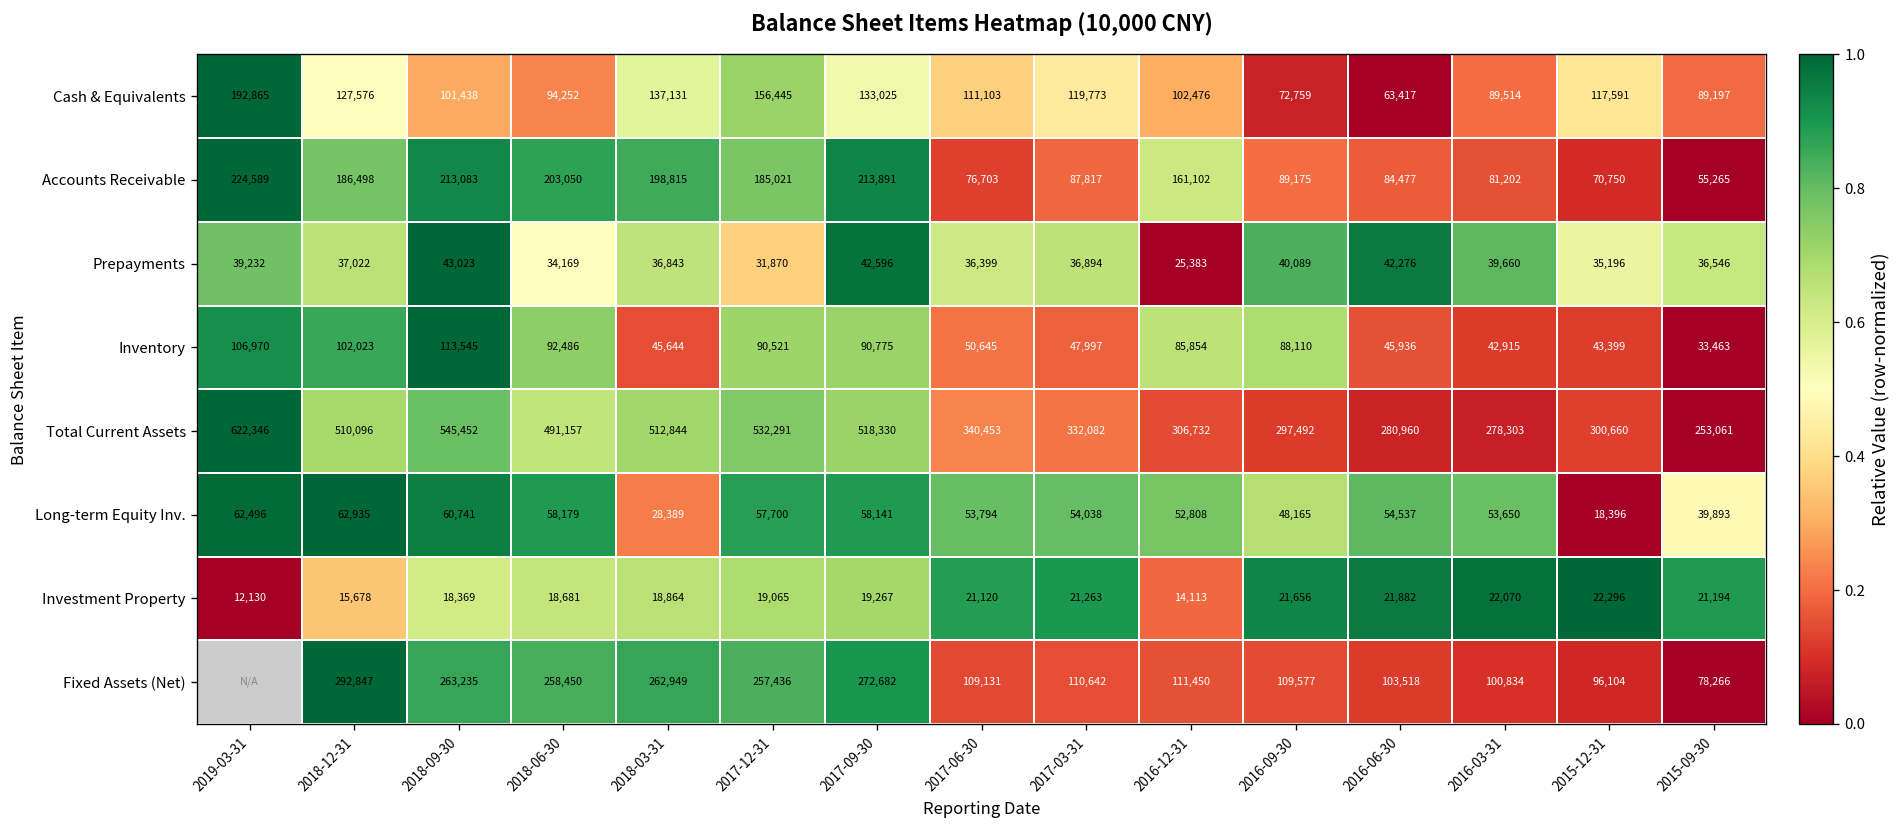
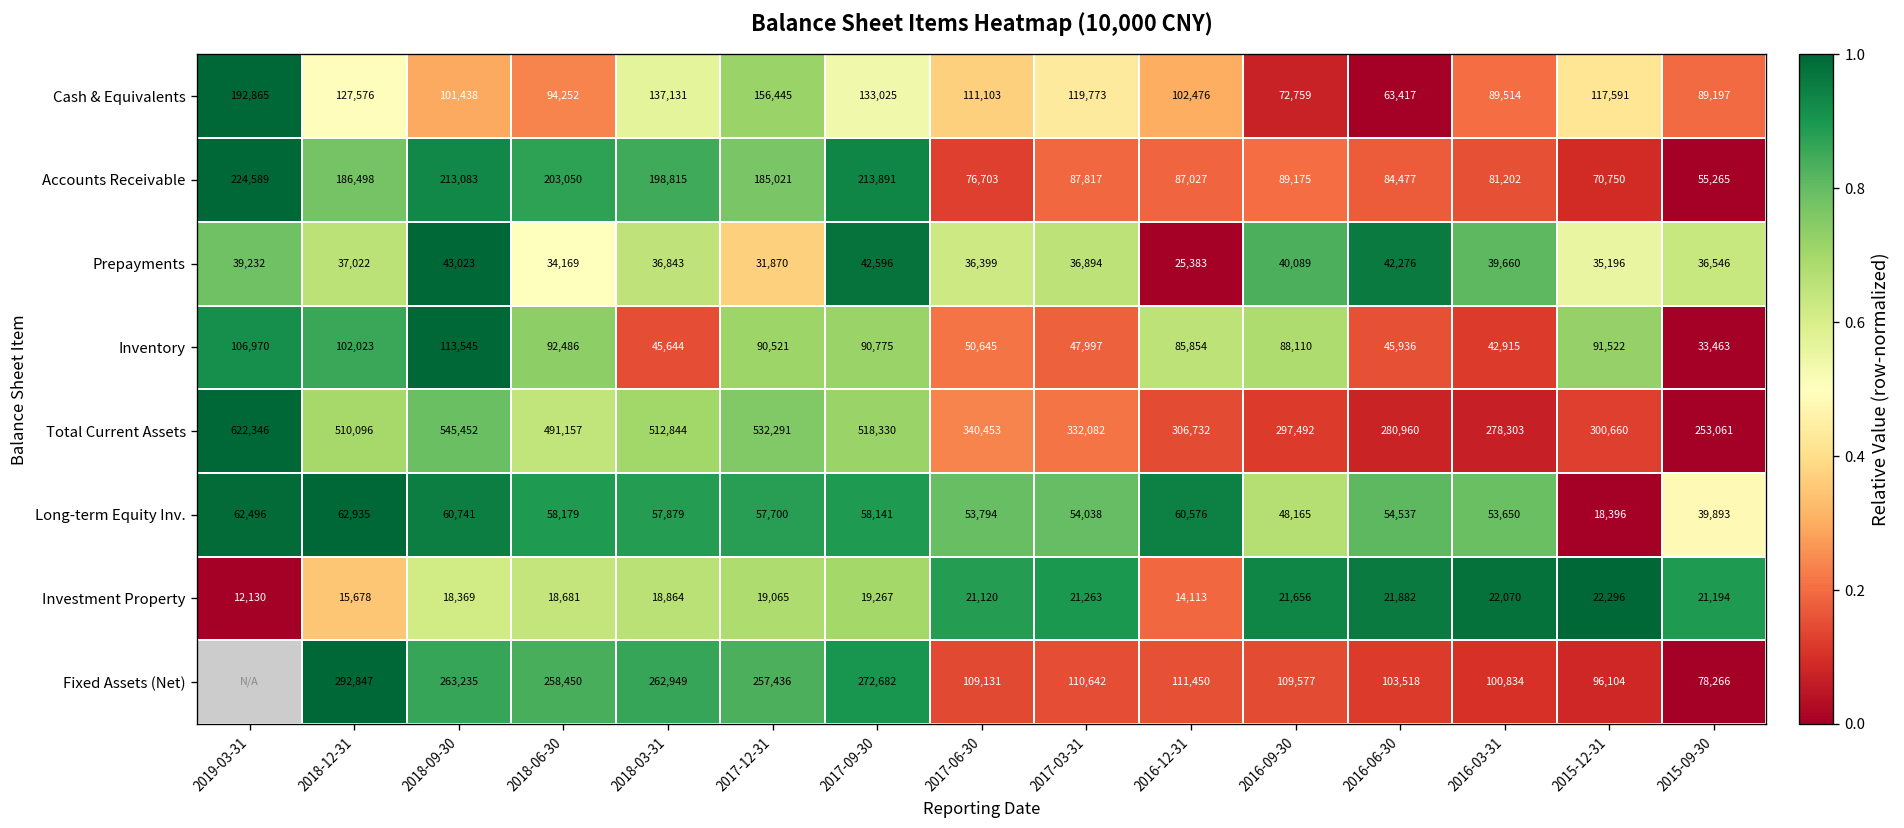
Accounts Receivable, 2016-12-31: 161,102 -> 87,027
Inventory, 2015-12-31: 43,399 -> 91,522
Long-term Equity Inv., 2018-03-31: 28,389 -> 57,879
Long-term Equity Inv., 2016-12-31: 52,808 -> 60,576
